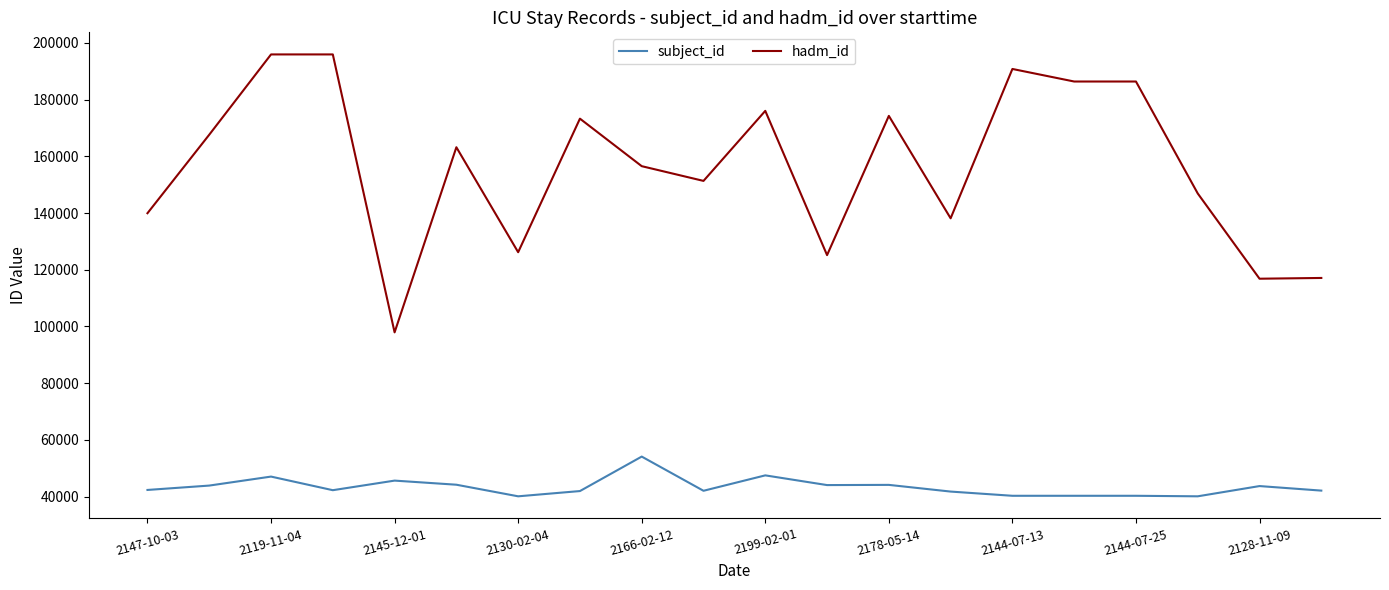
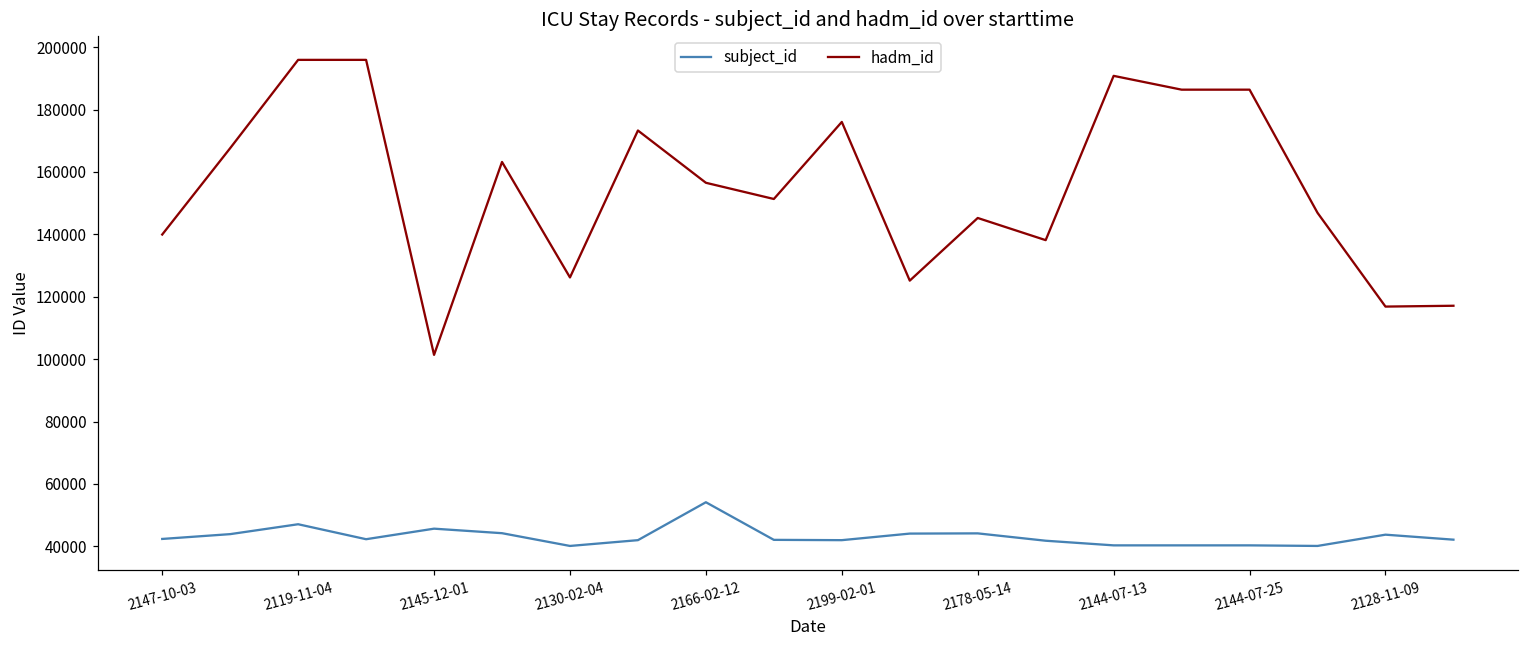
hadm_id, 2145-12-01: 98000 -> 101000
subject_id, 2199-02-01: 48000 -> 42000
hadm_id, 2178-05-14: 174000 -> 145000
